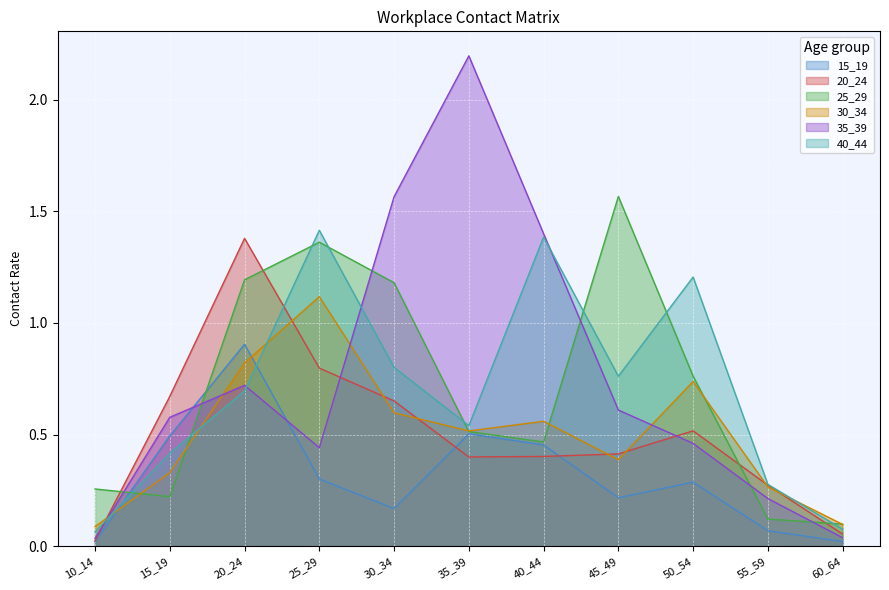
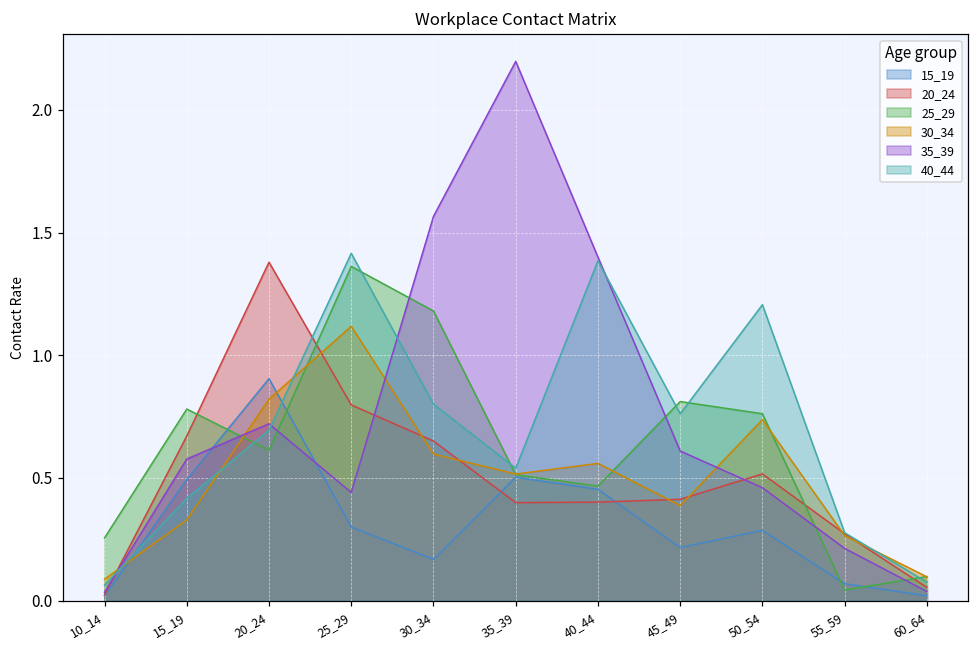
25_29, 15_19: 0.22 -> 0.78
25_29, 20_24: 1.19 -> 0.61
25_29, 45_49: 1.57 -> 0.81
25_29, 55_59: 0.12 -> 0.04
